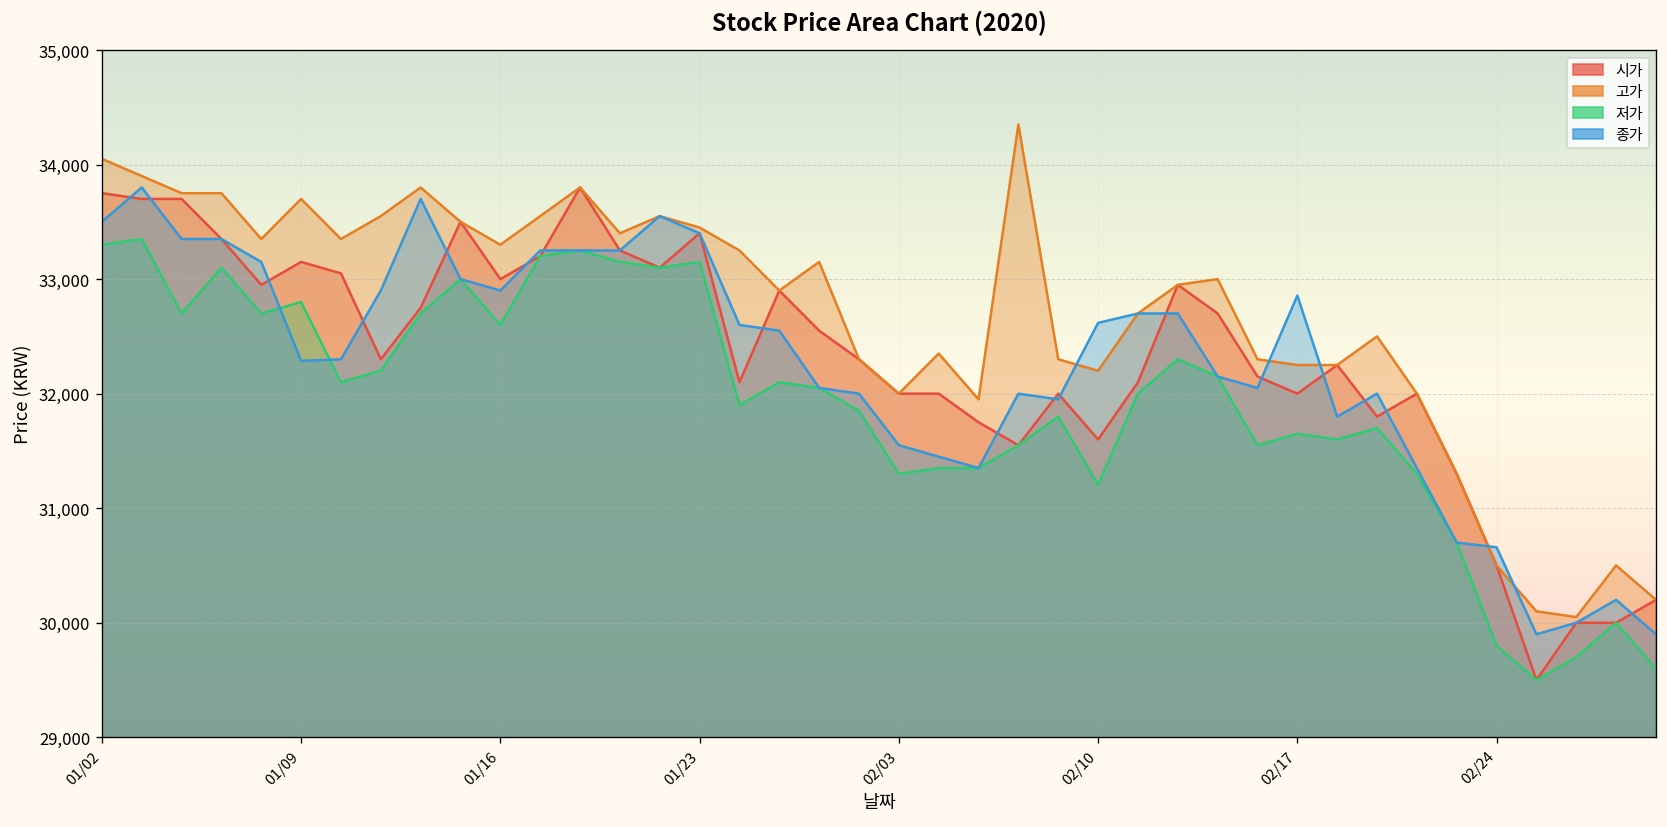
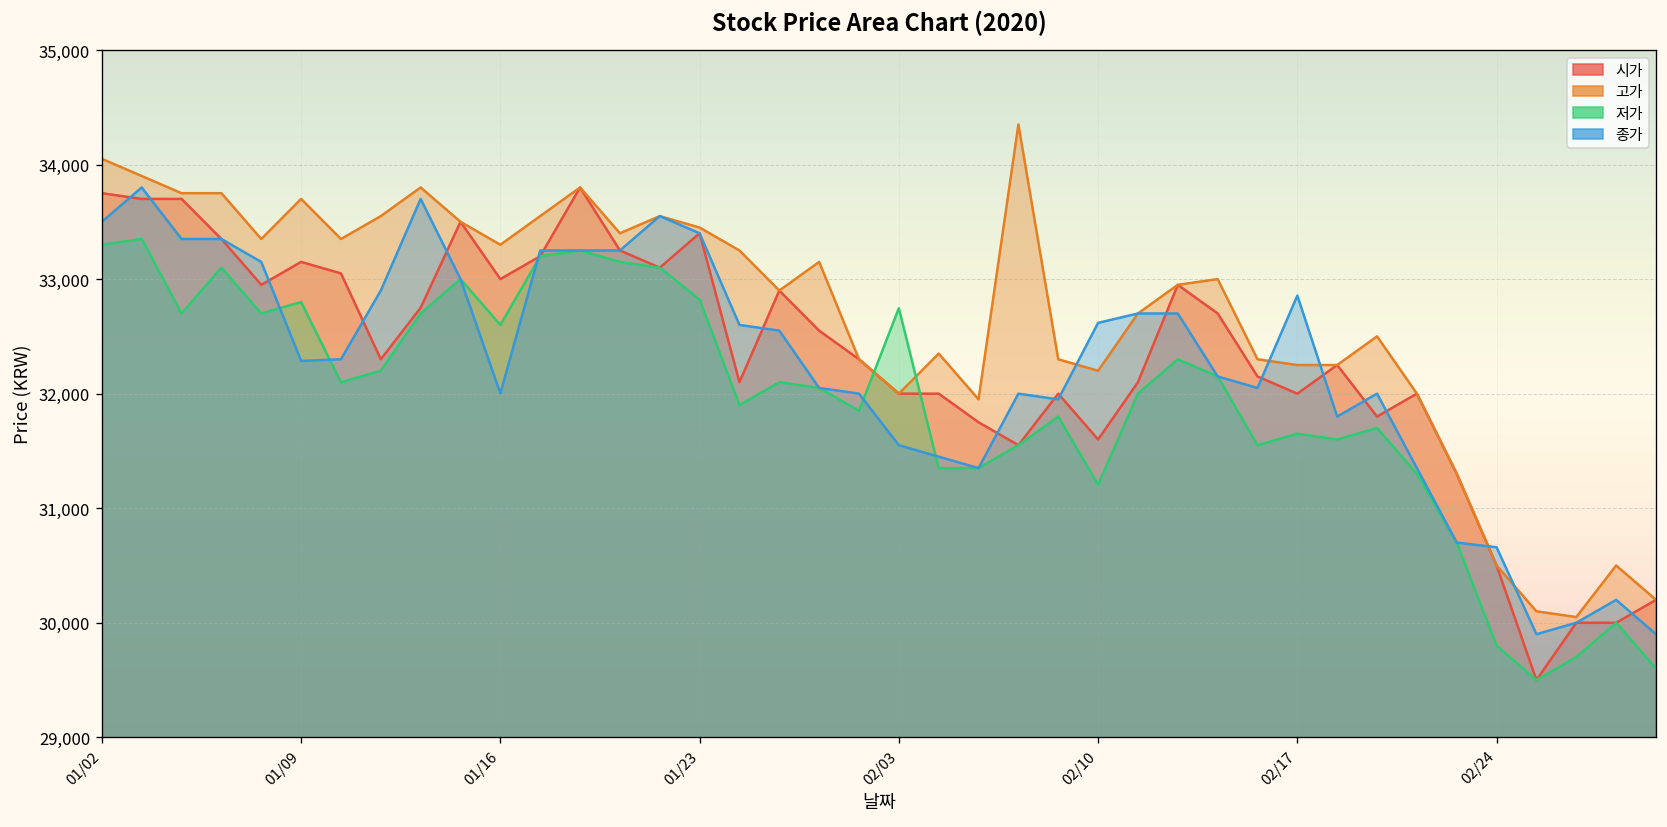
종가, 01/16: 32,900 -> 32,000
저가, 01/23: 33,200 -> 32,800
저가, 02/03: 31,300 -> 32,700
